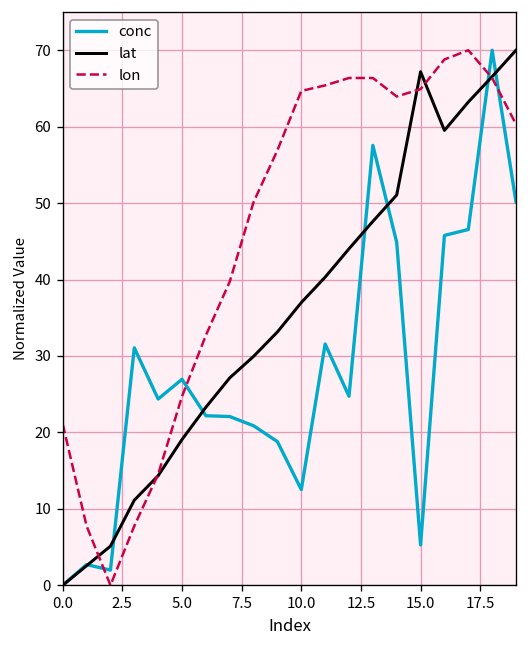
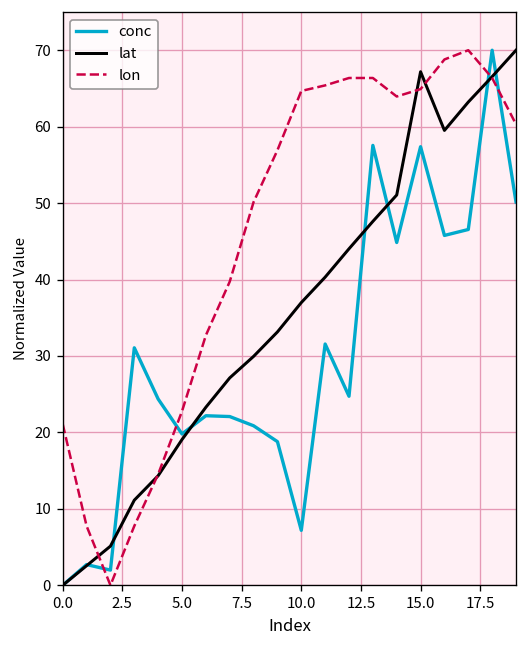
conc, 5.0: 27 -> 20
lon, 5.0: 25 -> 23
conc, 10.0: 13 -> 7
conc, 15.0: 5 -> 57
